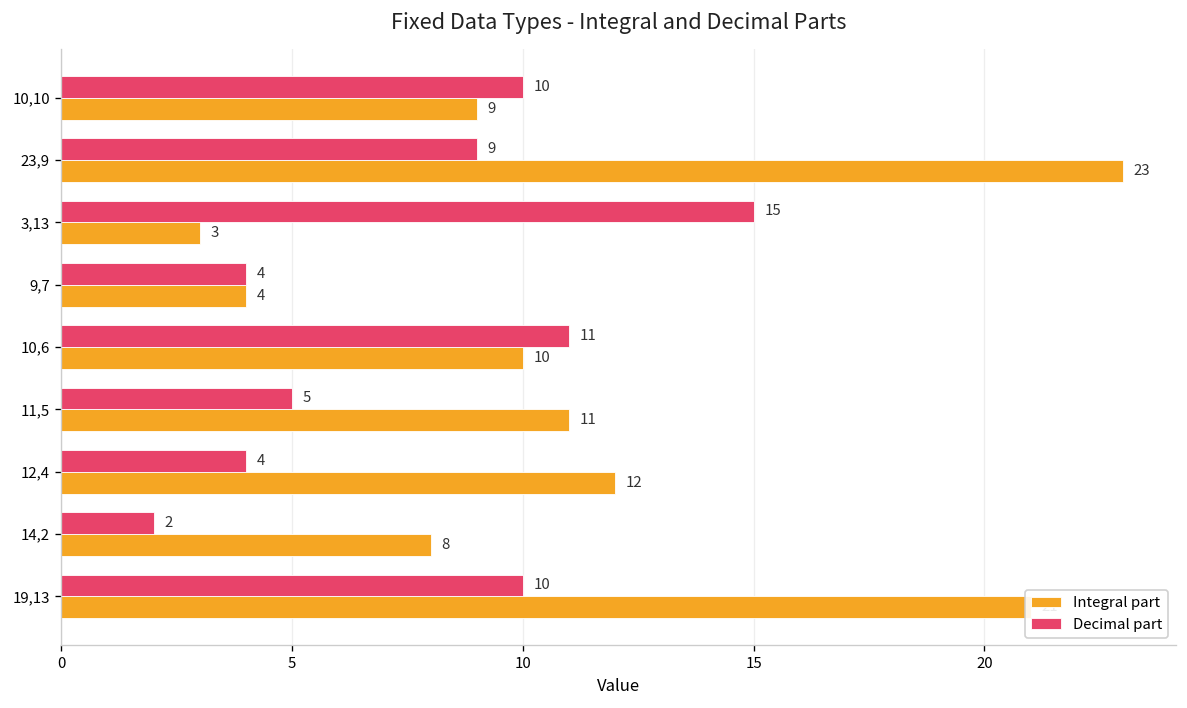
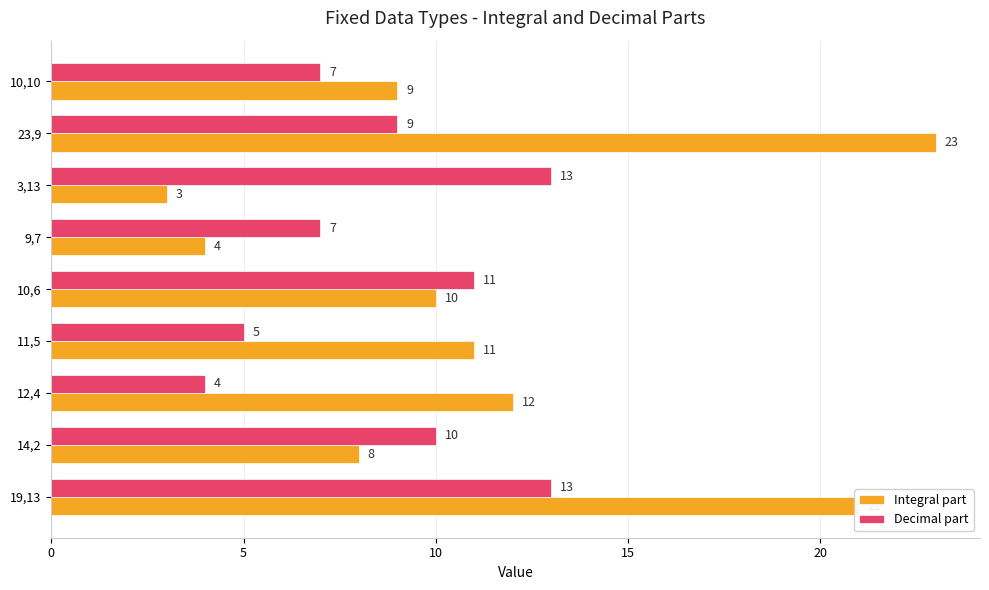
Decimal part, 10,10: 10 -> 7
Decimal part, 3,13: 15 -> 13
Decimal part, 9,7: 4 -> 7
Decimal part, 14,2: 2 -> 10
Decimal part, 19,13: 10 -> 13
